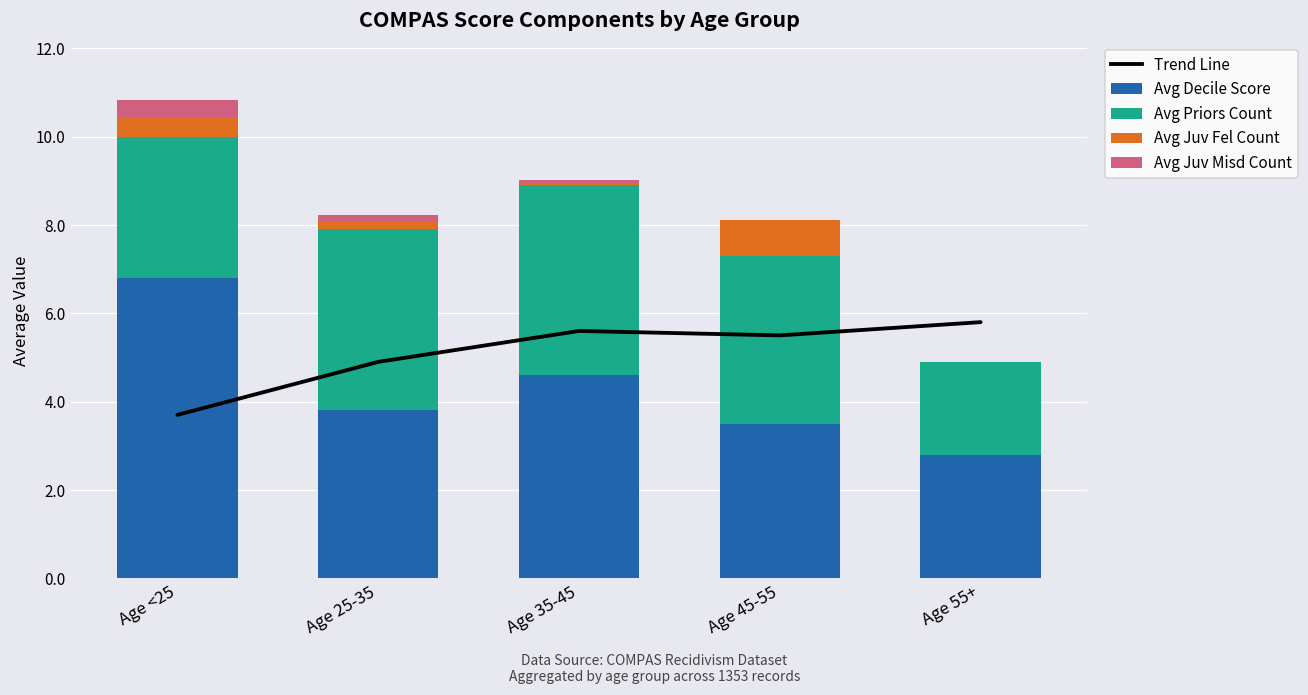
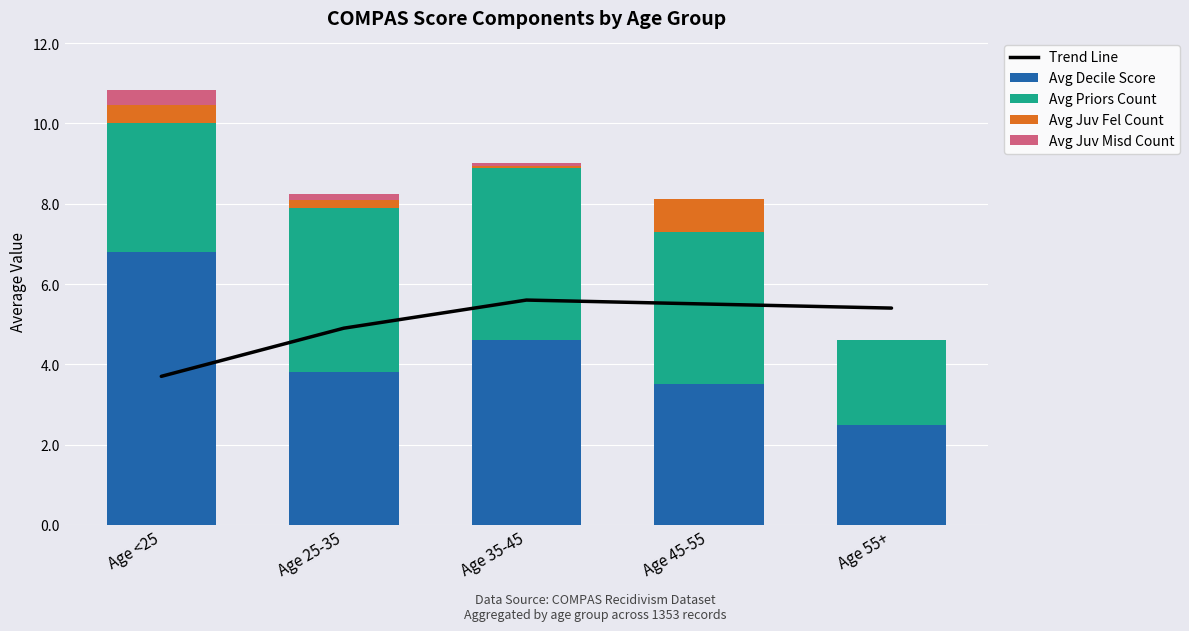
Trend Line, Age 55+: 5.8 -> 5.4
Avg Decile Score, Age 55+: 2.8 -> 2.5
